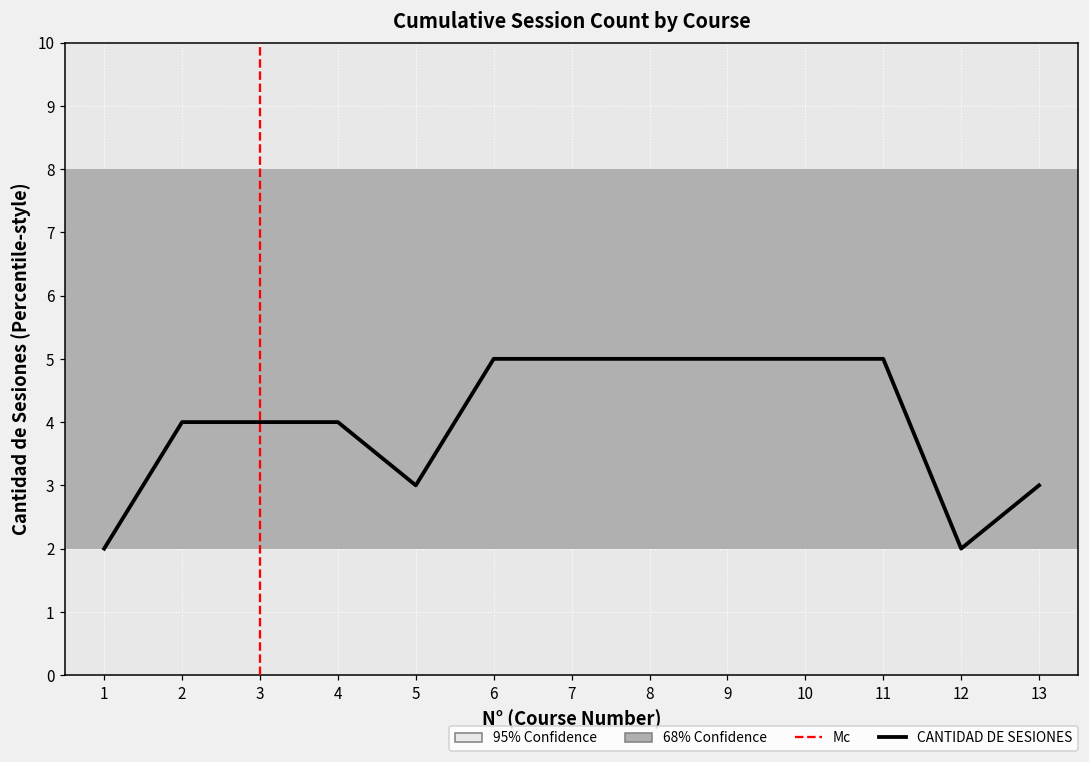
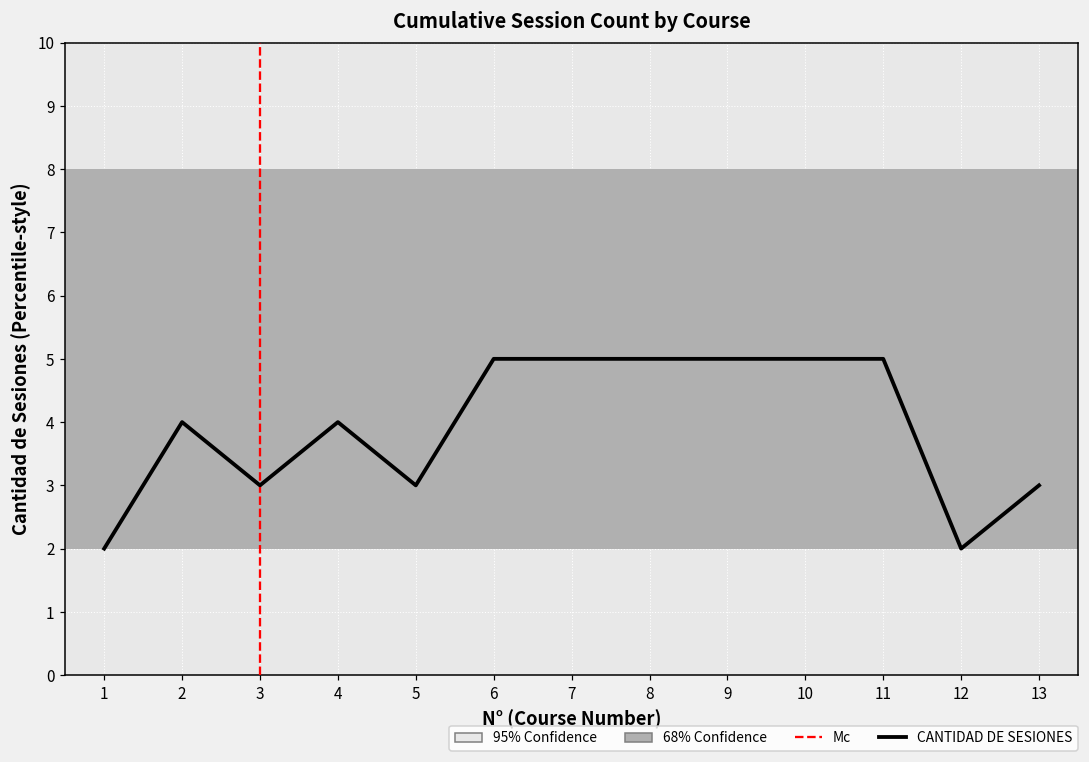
3: 4 -> 3
